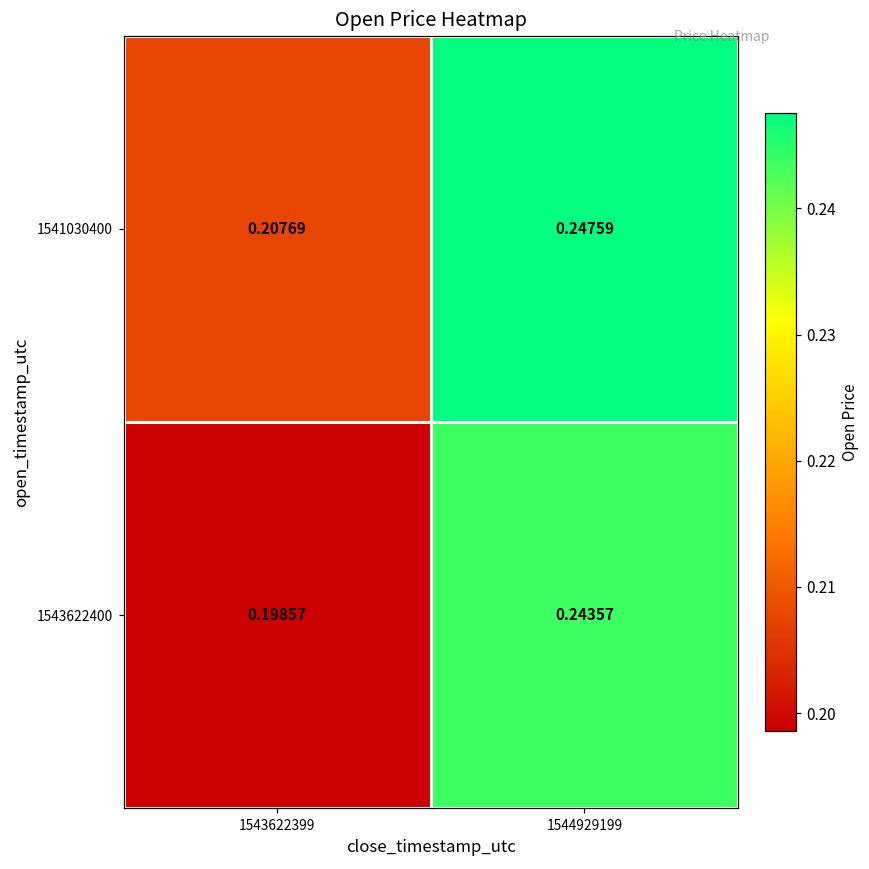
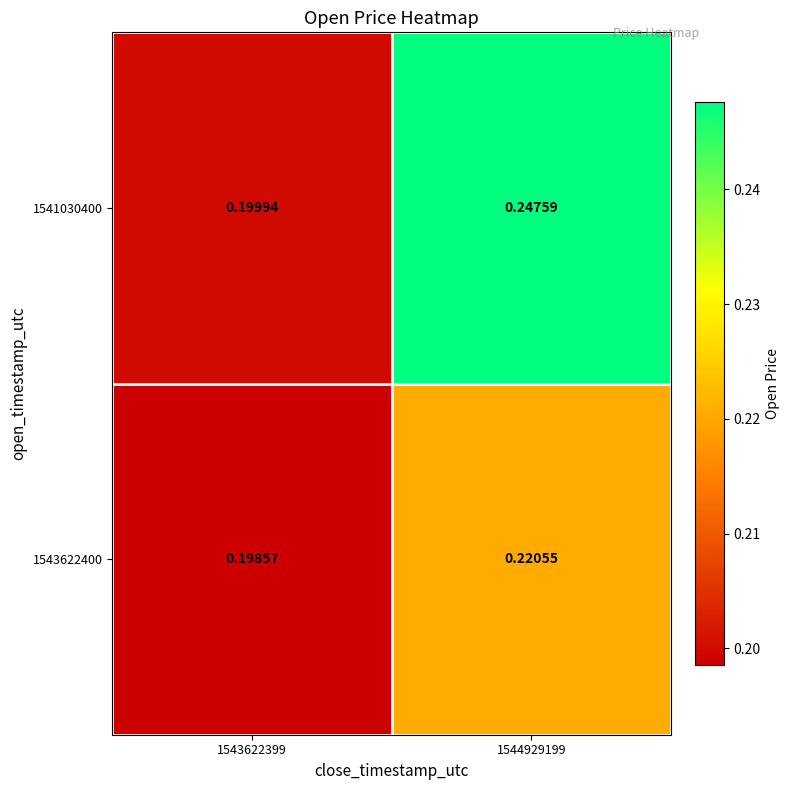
1541030400, 1543622399: 0.20769 -> 0.19994
1543622400, 1544929199: 0.24357 -> 0.22055
